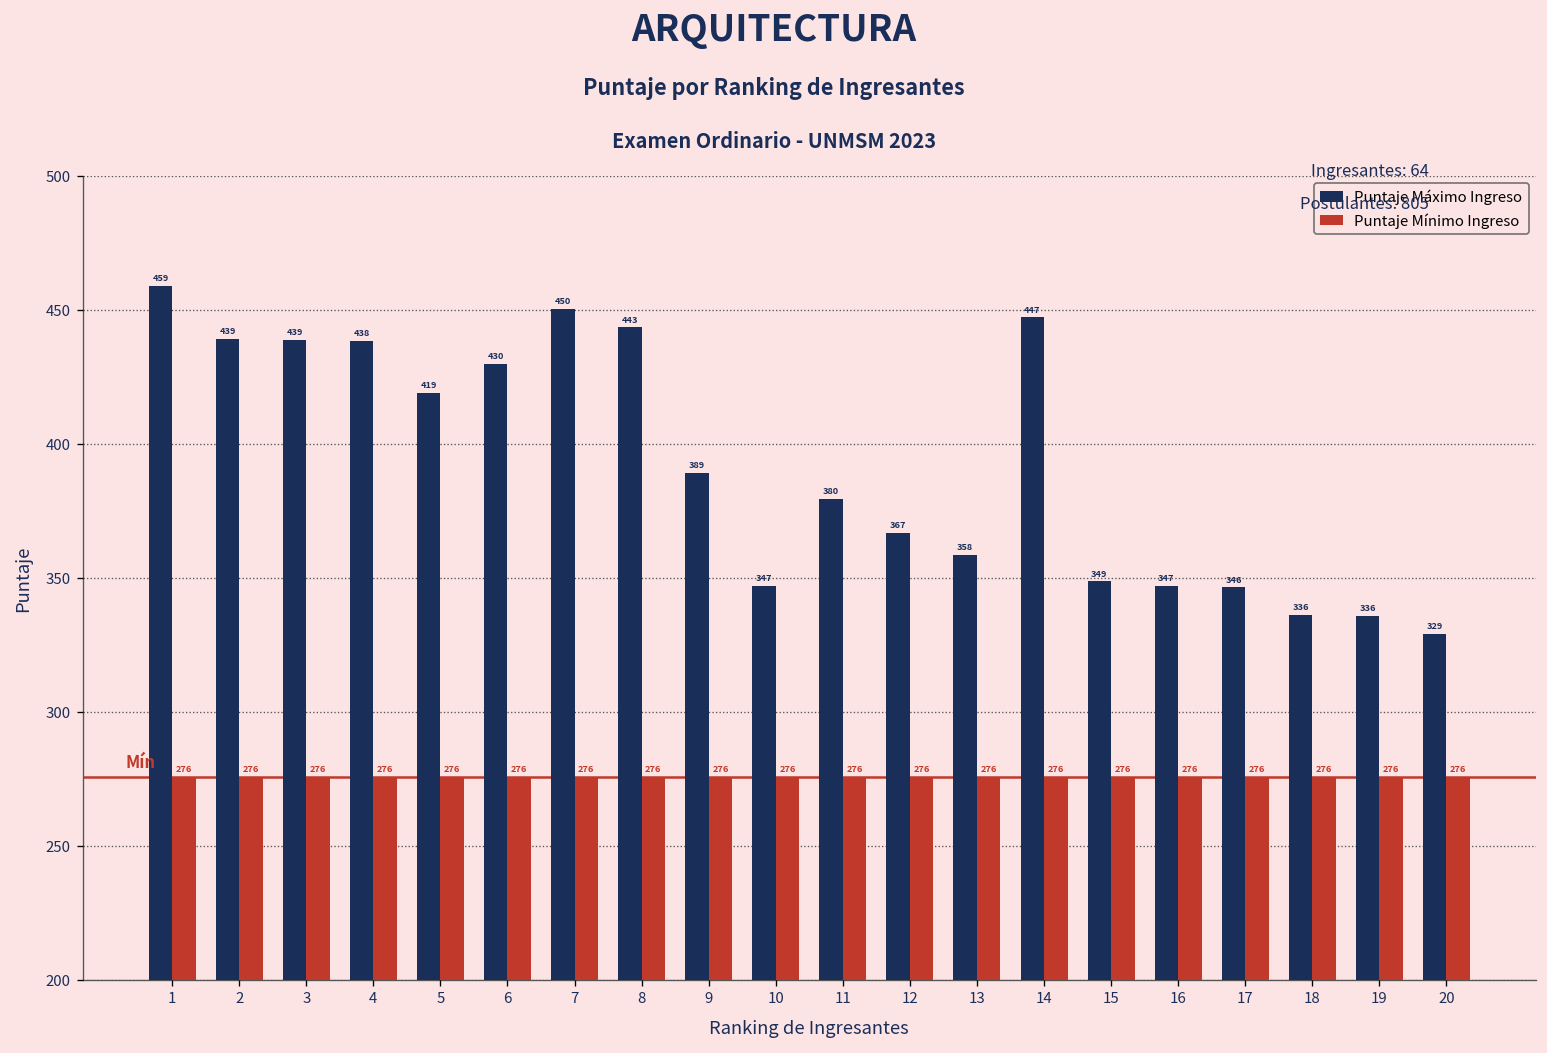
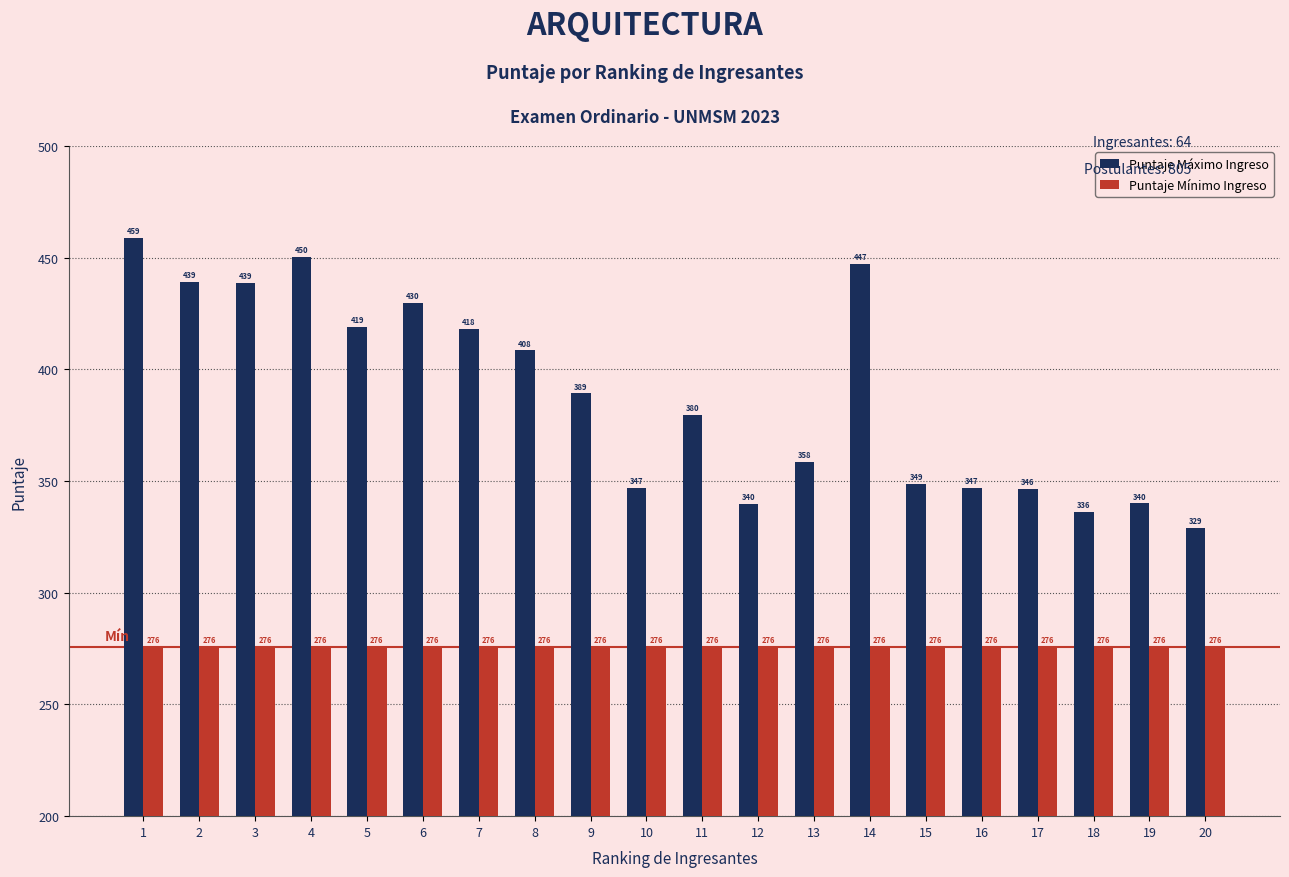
Puntaje Máximo Ingreso, 4: 438 -> 450
Puntaje Máximo Ingreso, 7: 450 -> 418
Puntaje Máximo Ingreso, 8: 443 -> 408
Puntaje Máximo Ingreso, 12: 367 -> 340
Puntaje Máximo Ingreso, 19: 336 -> 340
